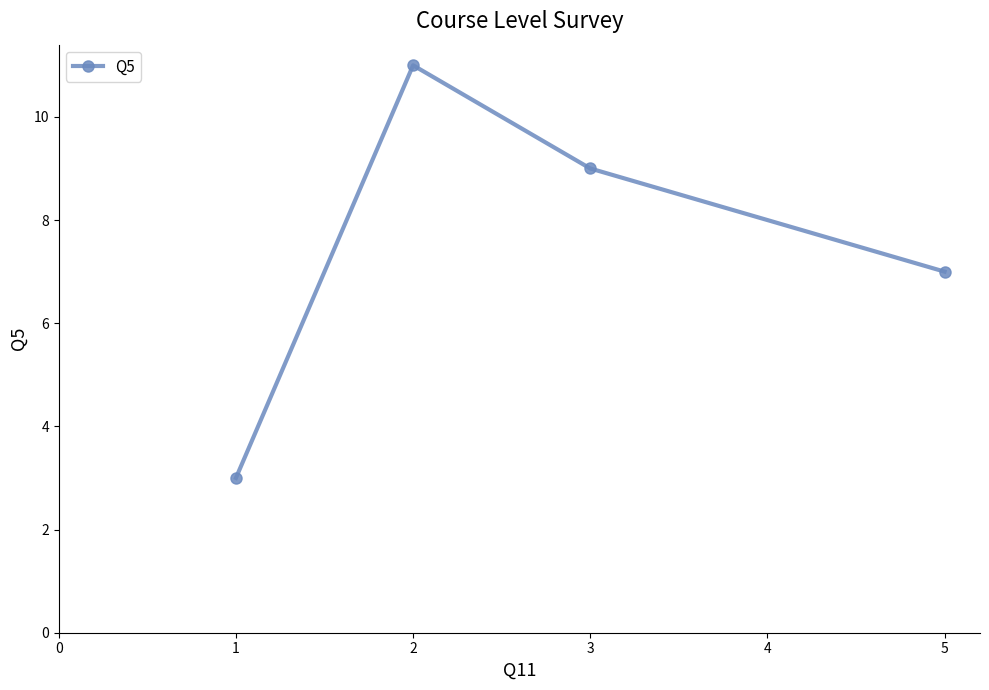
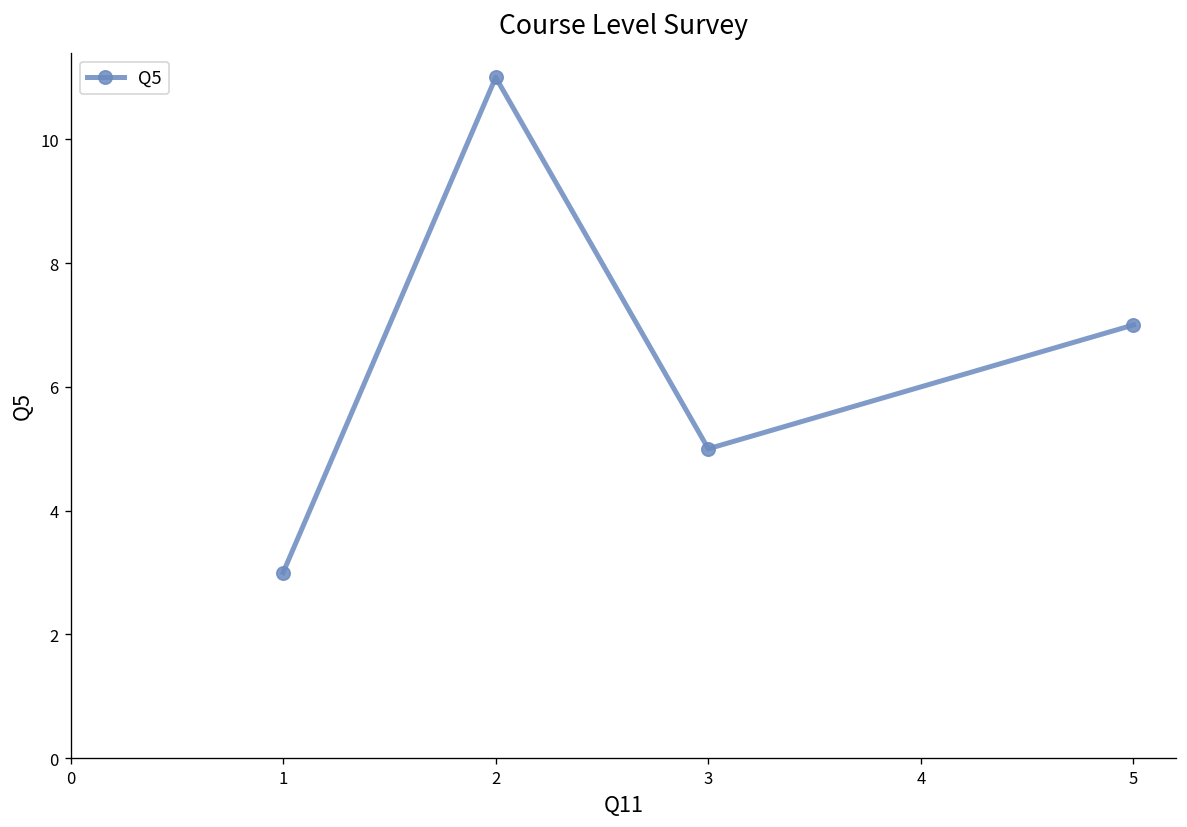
3: 9 -> 5
